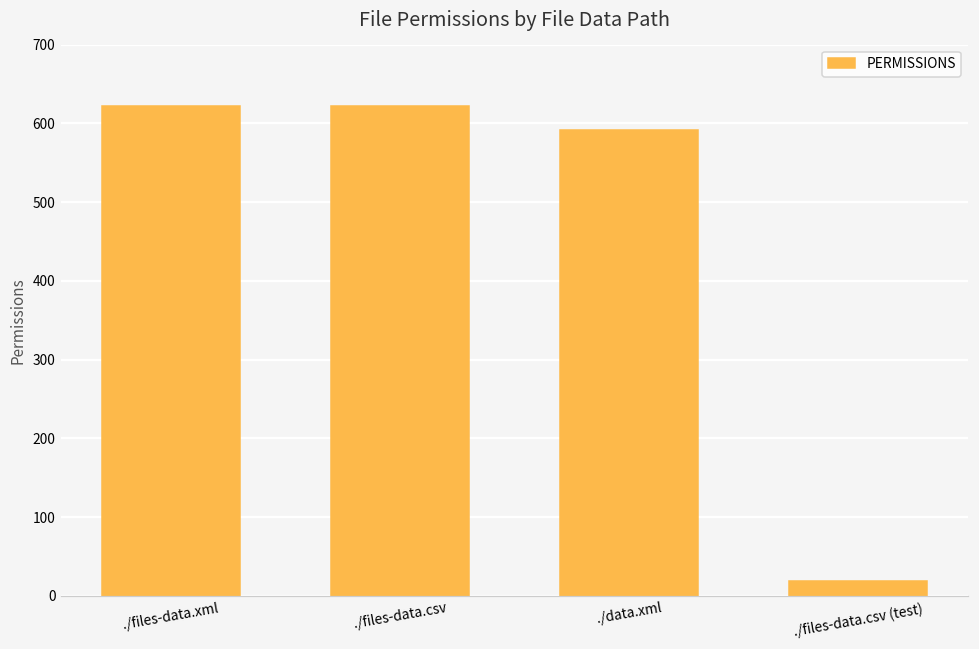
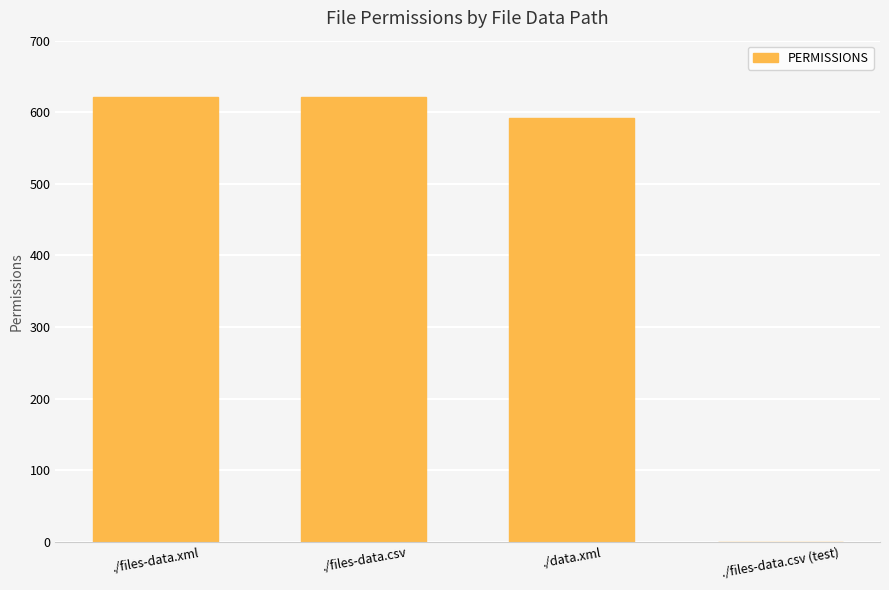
./files-data.csv (test): 20 -> 0
